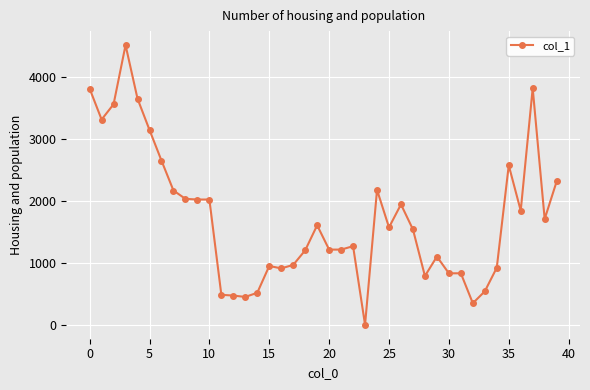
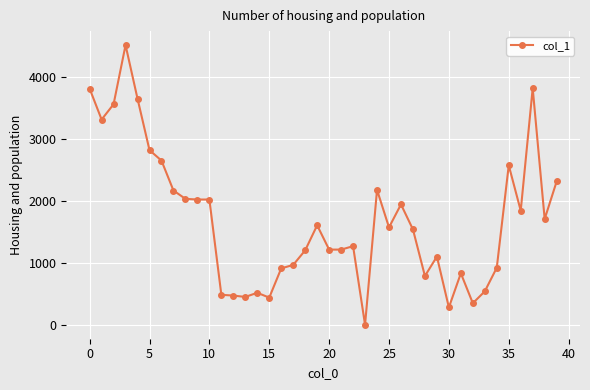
5: 3100 -> 2800
15: 1000 -> 400
30: 800 -> 300
